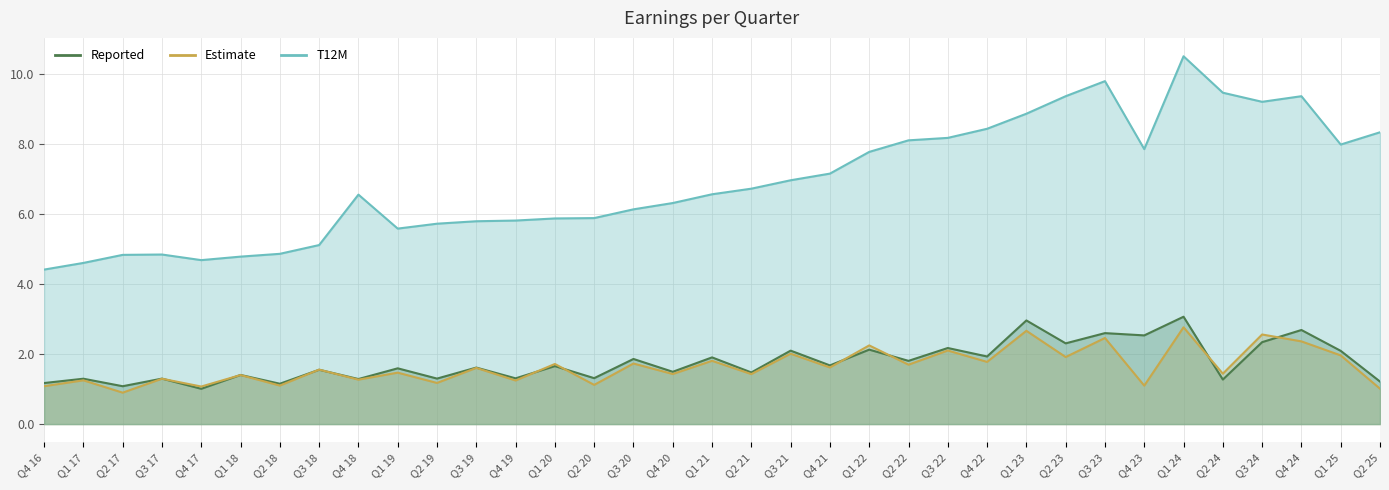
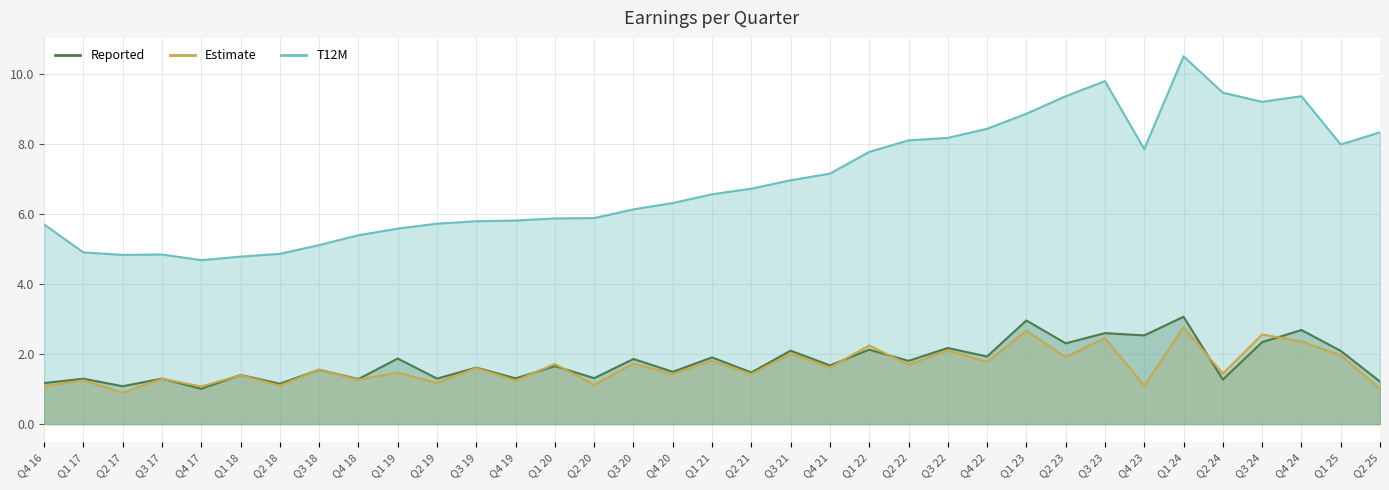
T12M, Q4 16: 4.4 -> 5.7
T12M, Q1 17: 4.6 -> 4.9
T12M, Q4 18: 6.6 -> 5.4
Reported, Q1 19: 1.6 -> 1.9
